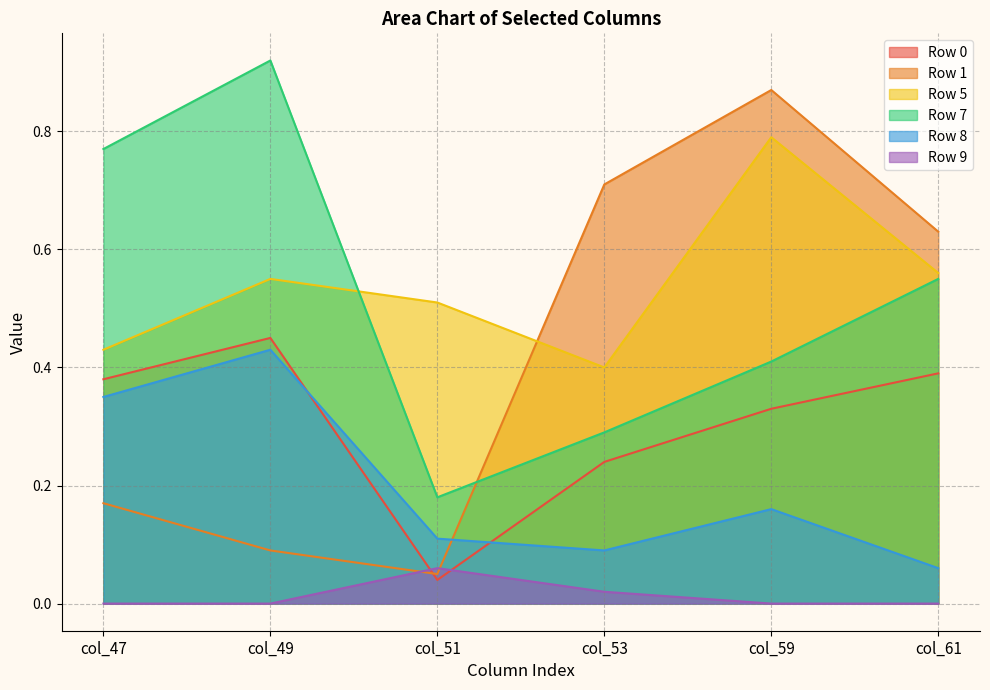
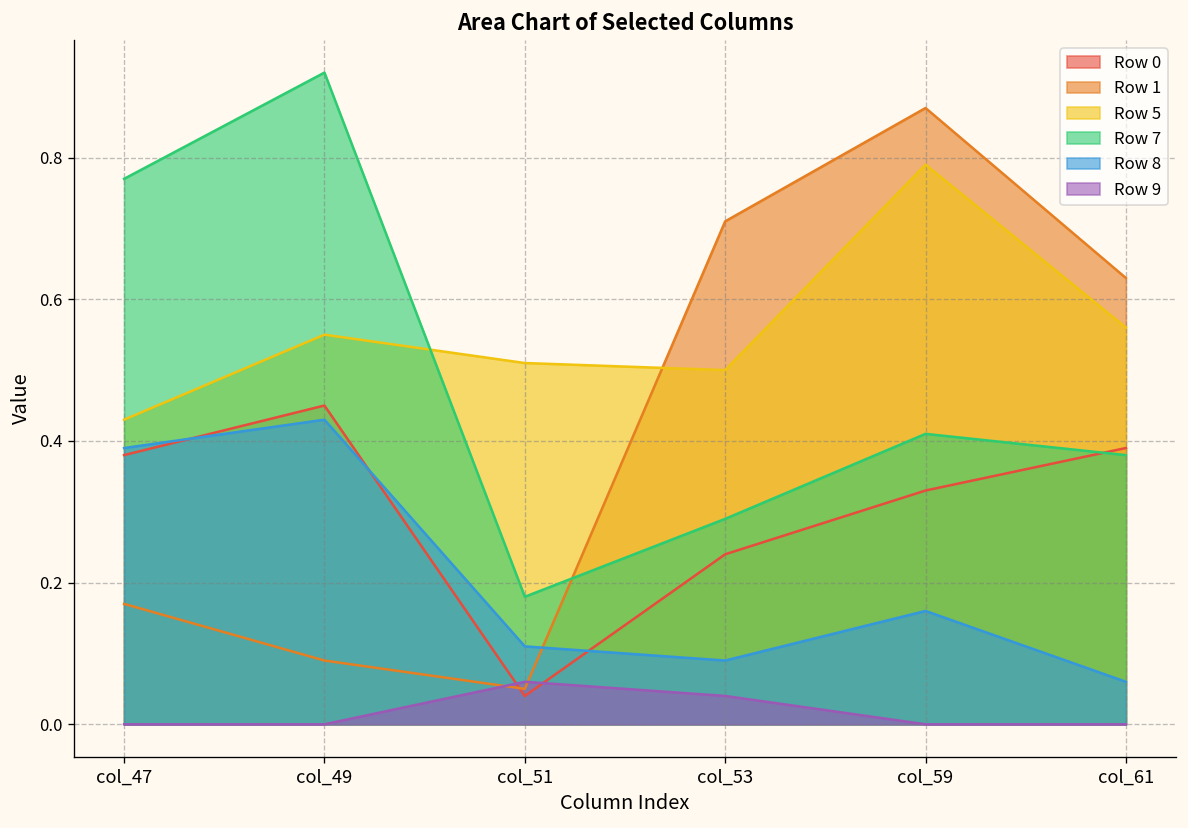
Row 8, col_47: 0.35 -> 0.39
Row 5, col_53: 0.4 -> 0.5
Row 9, col_53: 0.02 -> 0.04
Row 7, col_61: 0.55 -> 0.38
